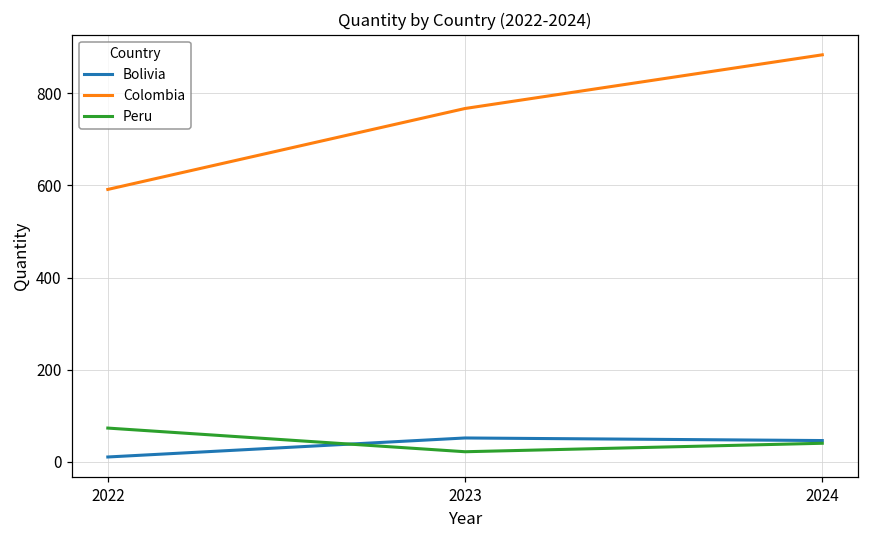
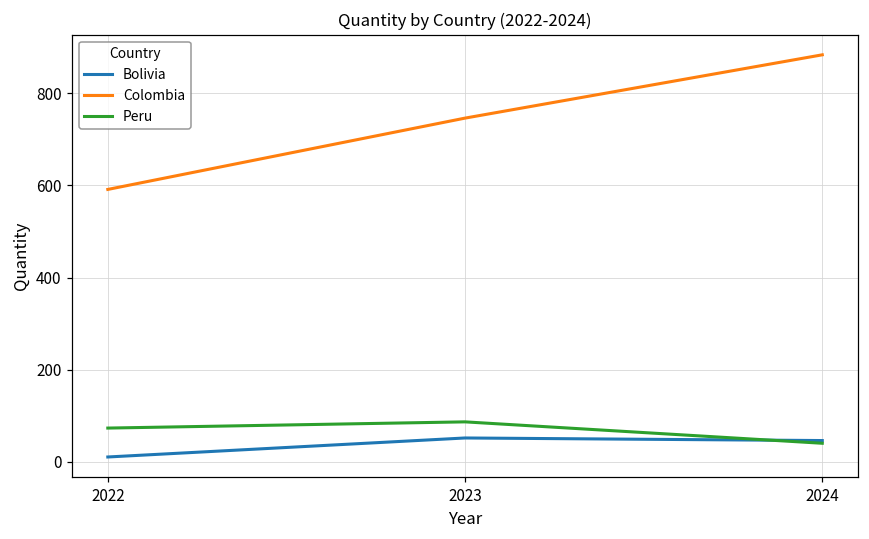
Colombia, 2023: 770 -> 750
Peru, 2023: 20 -> 90
